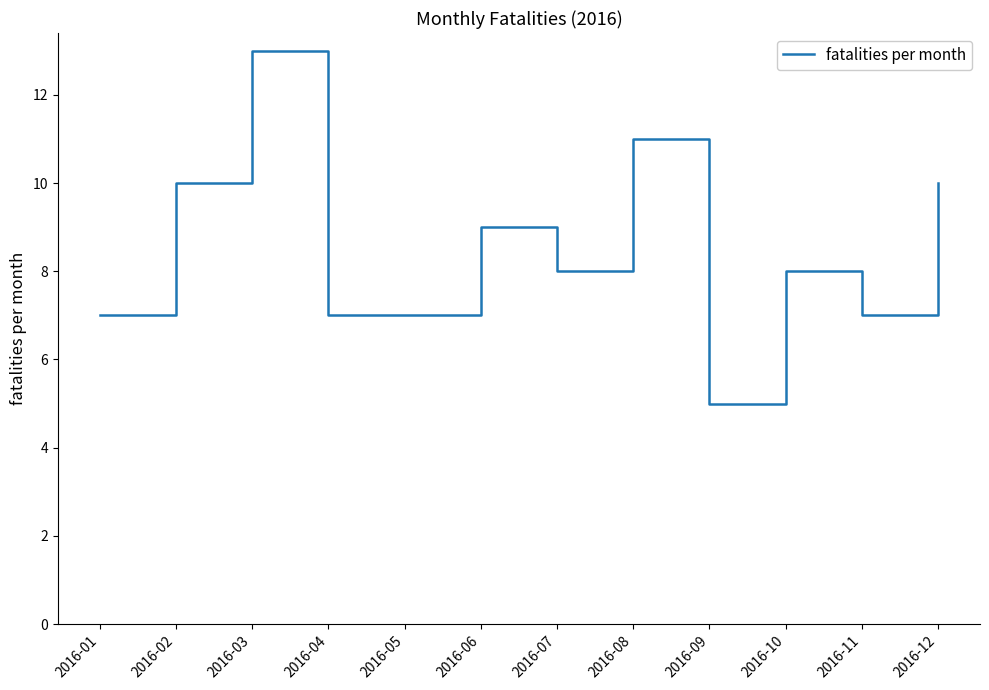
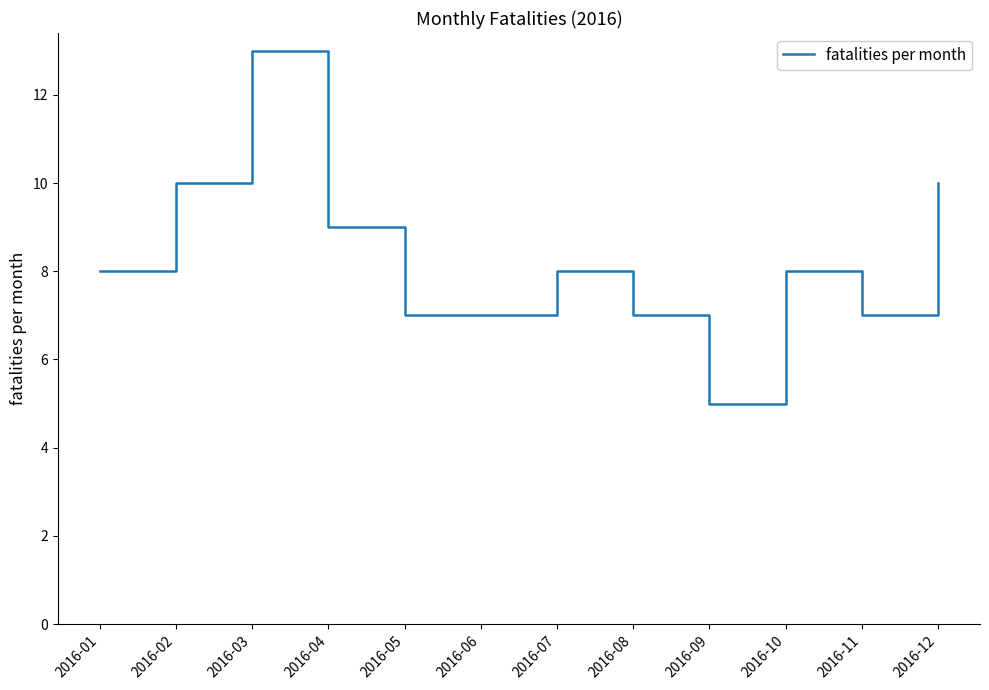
2016-01: 7 -> 8
2016-04: 7 -> 9
2016-06: 9 -> 7
2016-08: 11 -> 7
